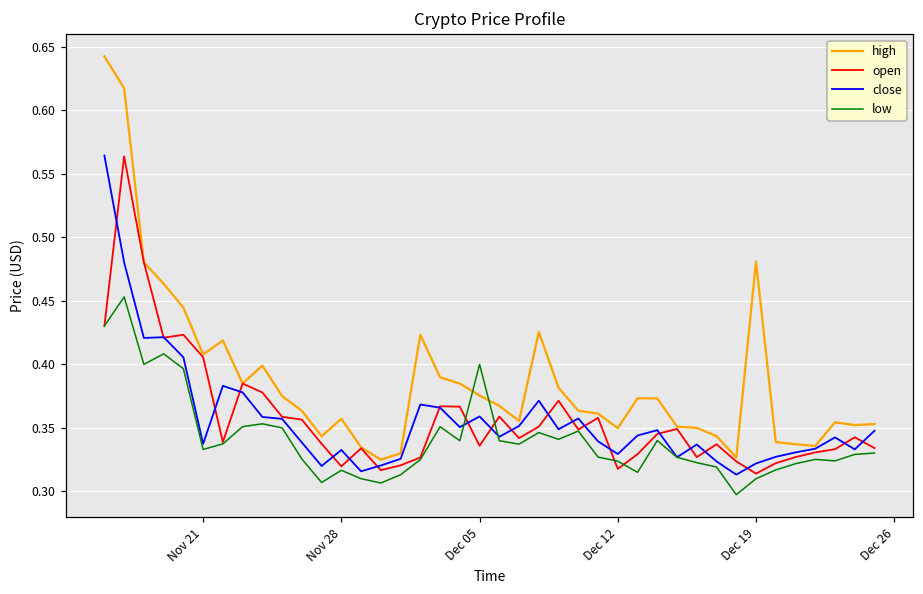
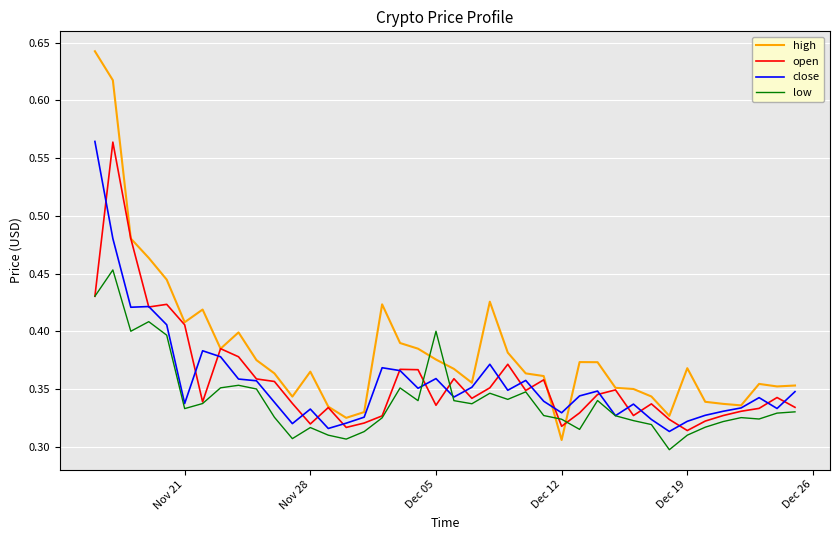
high, Nov 28: 0.357 -> 0.365
high, Dec 12: 0.350 -> 0.306
high, Dec 19: 0.481 -> 0.368
